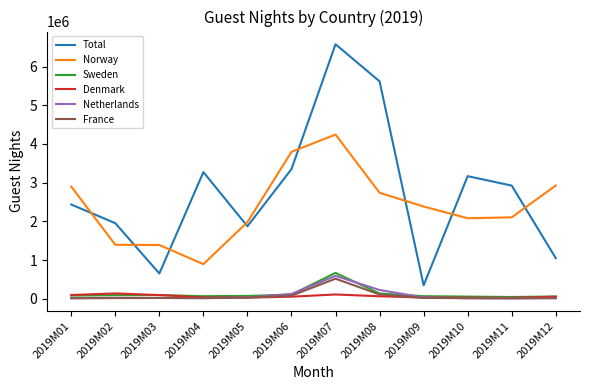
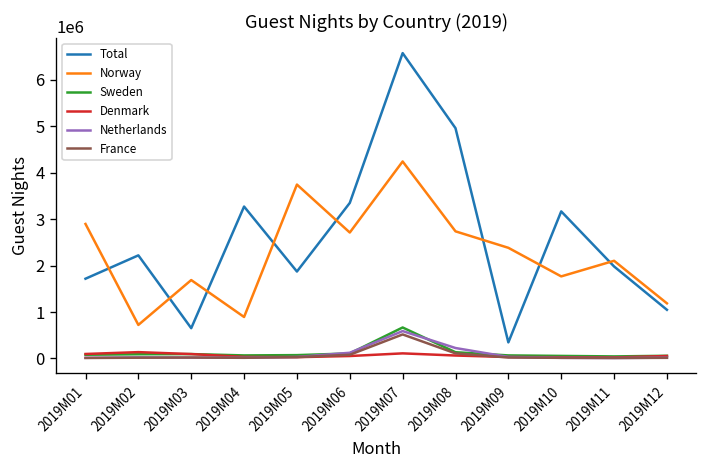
Total, 2019M01: 2400000 -> 1700000
Total, 2019M02: 2000000 -> 2200000
Norway, 2019M02: 1400000 -> 700000
Norway, 2019M03: 1400000 -> 1700000
Norway, 2019M05: 2000000 -> 3700000
Norway, 2019M06: 3800000 -> 2700000
Total, 2019M08: 5600000 -> 5000000
Norway, 2019M10: 2100000 -> 1800000
Total, 2019M11: 2900000 -> 2000000
Norway, 2019M12: 2900000 -> 1200000
